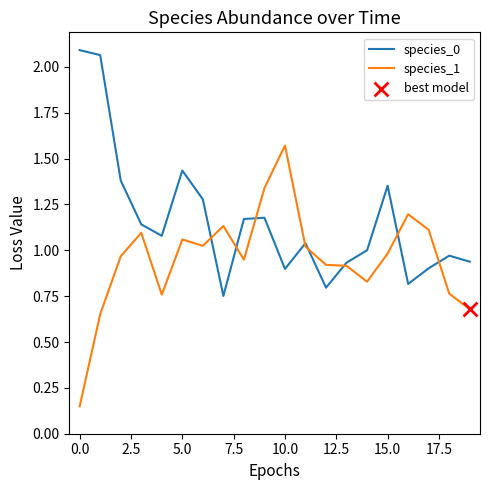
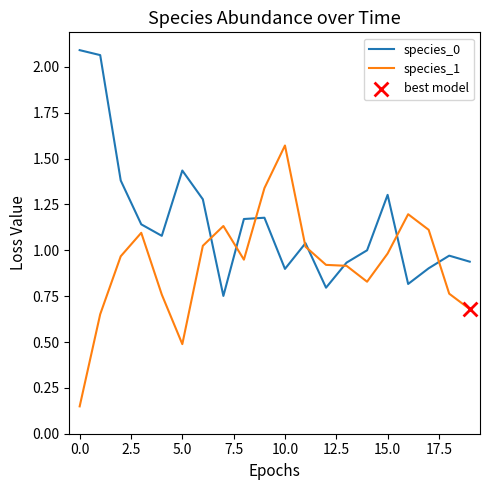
species_1, 5.0: 1.06 -> 0.49
species_0, 15.0: 1.35 -> 1.30
